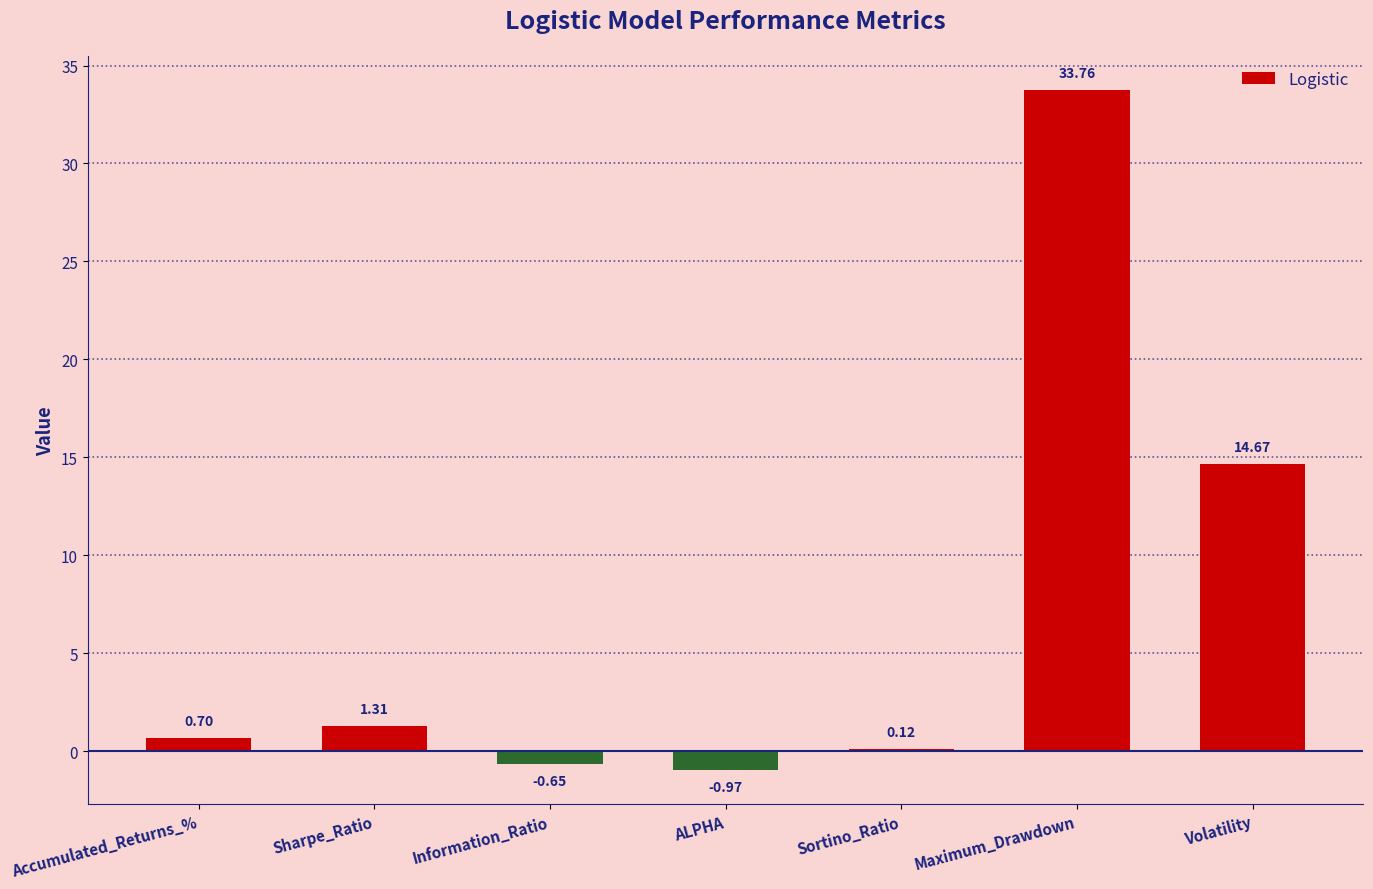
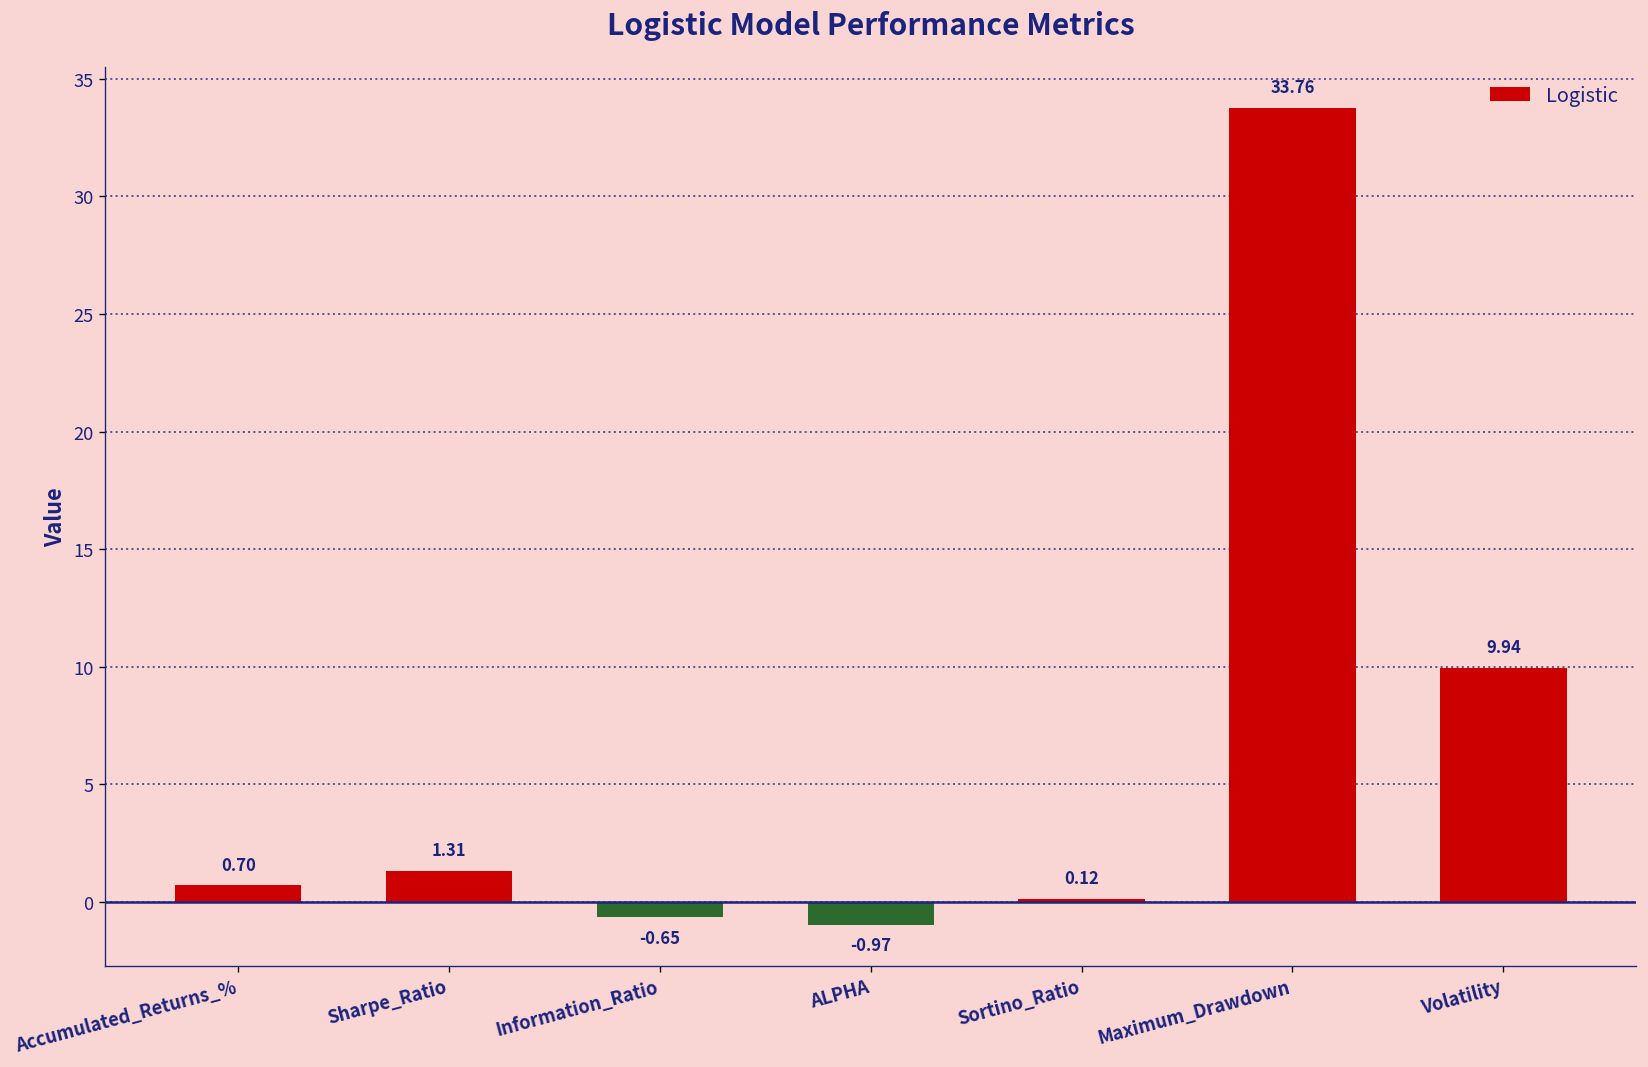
Volatility: 14.67 -> 9.94
